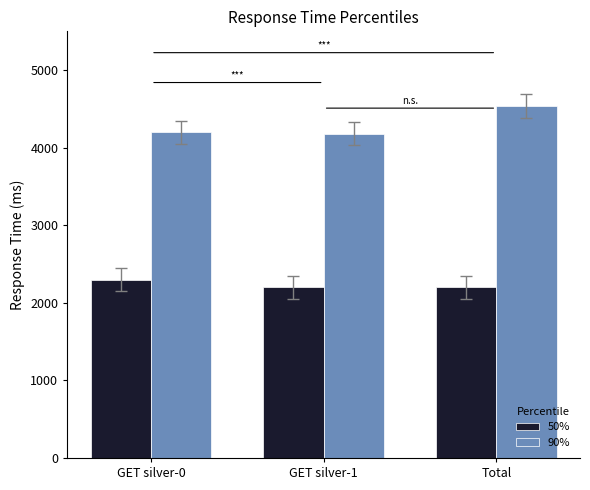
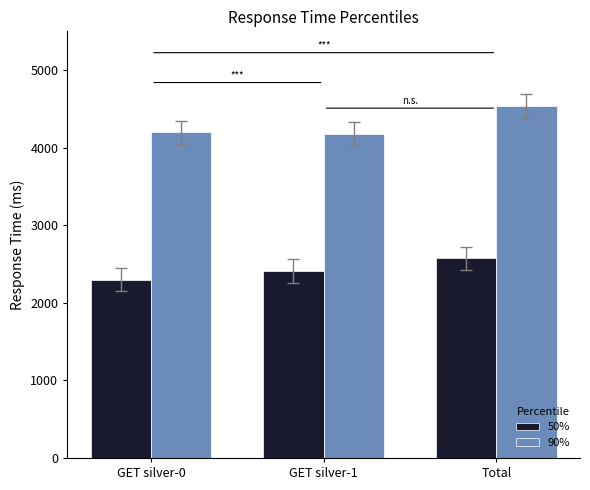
50%, GET silver-1: 2200 -> 2400
50%, Total: 2200 -> 2600
